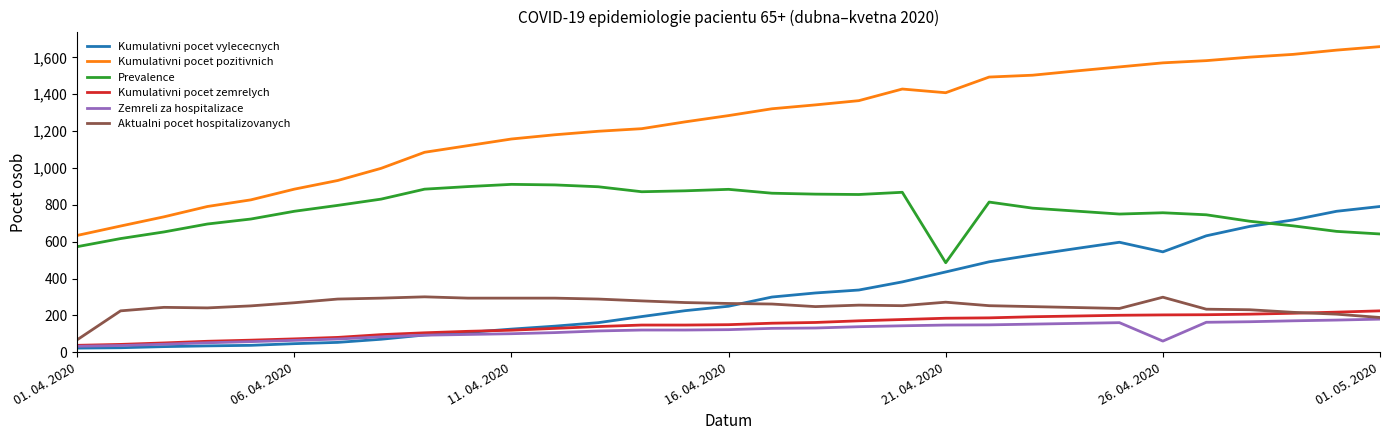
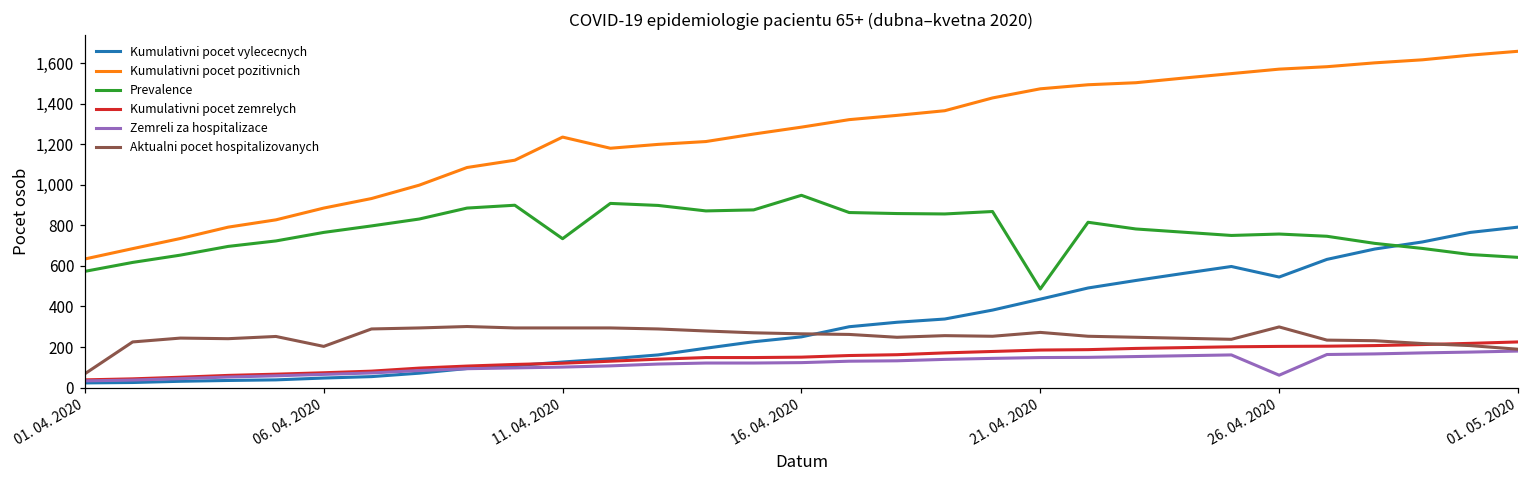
Aktualni pocet hospitalizovanych, 06. 04. 2020: 270 -> 200
Kumulativni pocet pozitivnich, 11. 04. 2020: 1,160 -> 1,240
Prevalence, 11. 04. 2020: 910 -> 730
Prevalence, 16. 04. 2020: 880 -> 950
Kumulativni pocet pozitivnich, 21. 04. 2020: 1,410 -> 1,470
